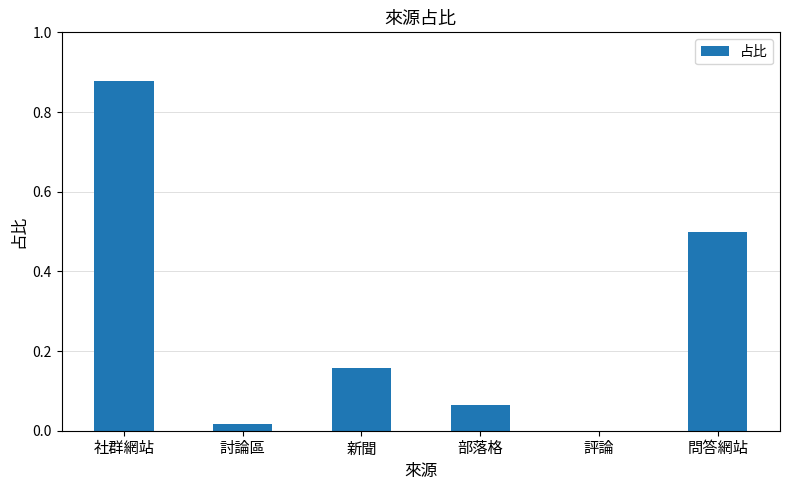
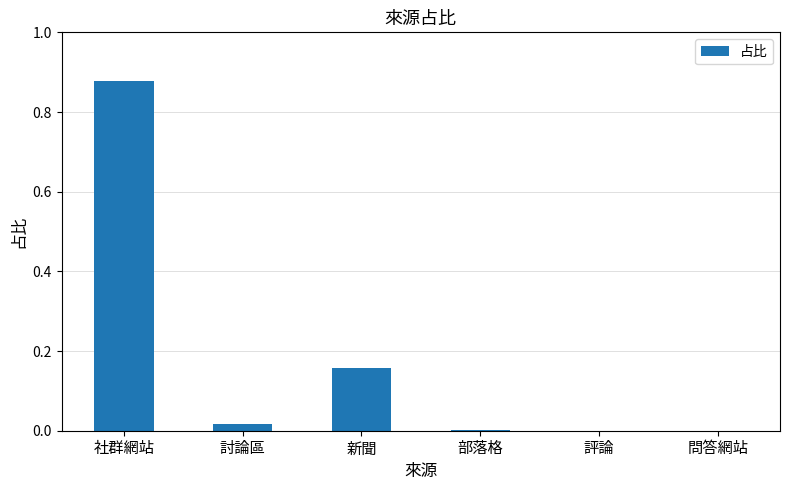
部落格: 0.07 -> 0.00
問答網站: 0.5 -> 0.0
